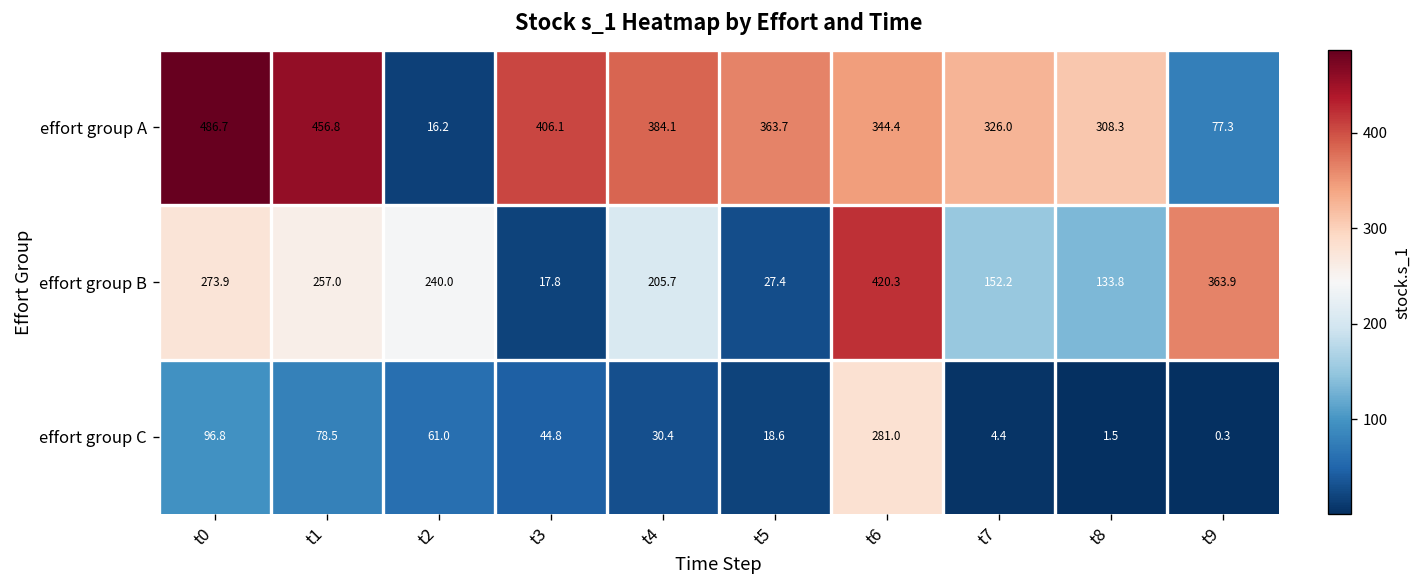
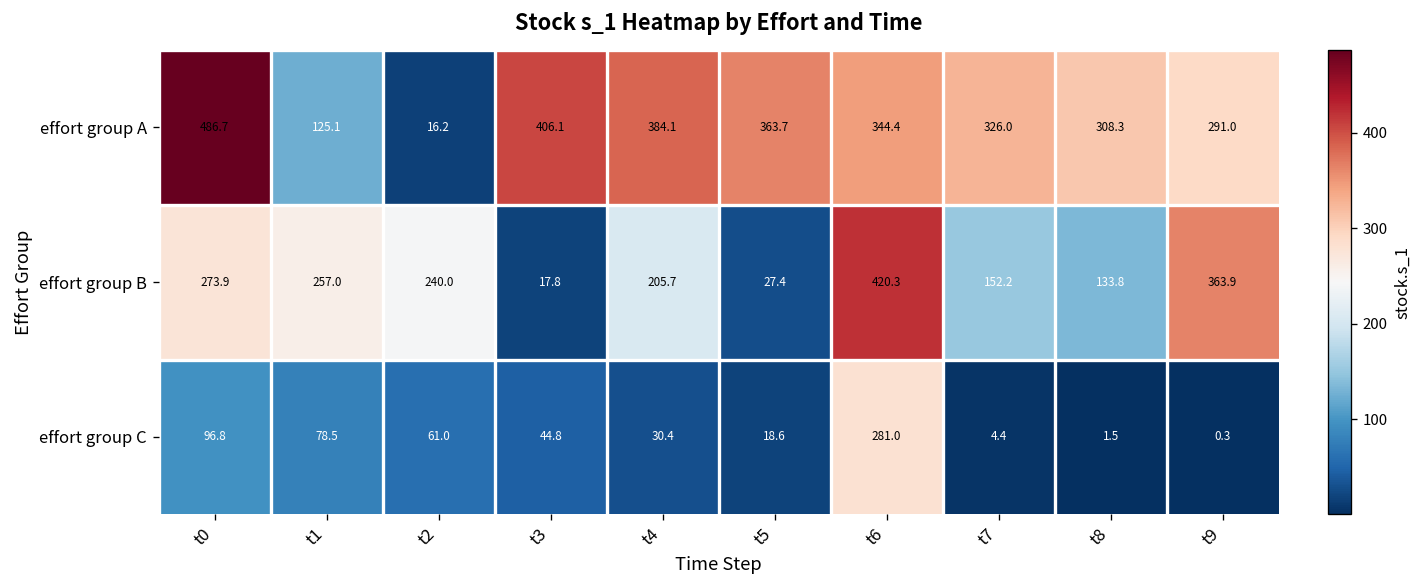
effort group A, t1: 456.8 -> 125.1
effort group A, t9: 77.3 -> 291.0
